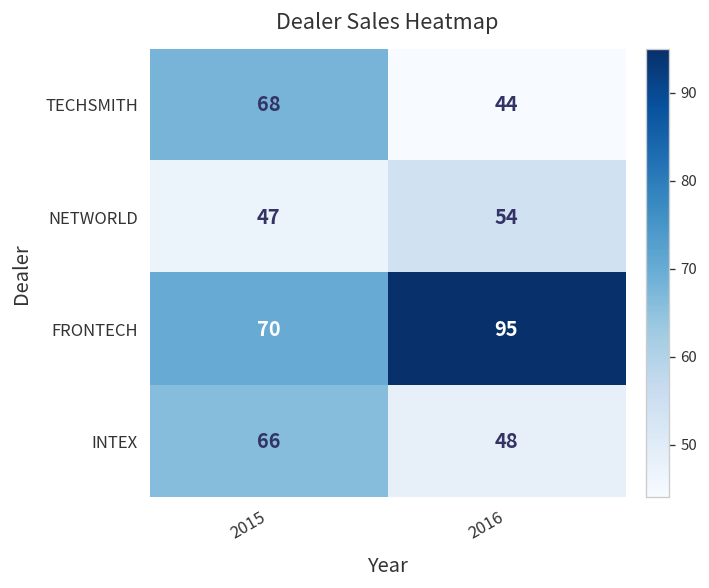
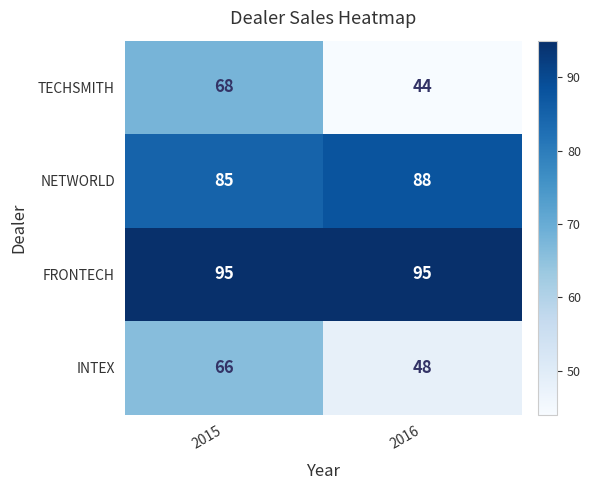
NETWORLD, 2015: 47 -> 85
NETWORLD, 2016: 54 -> 88
FRONTECH, 2015: 70 -> 95
